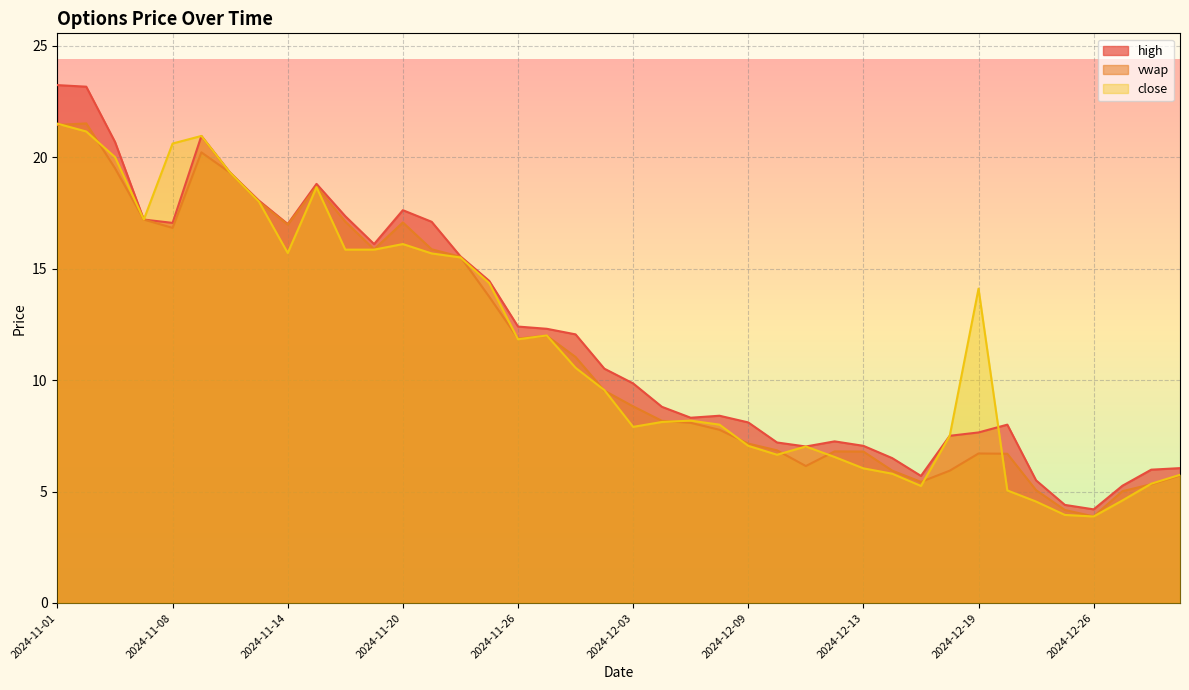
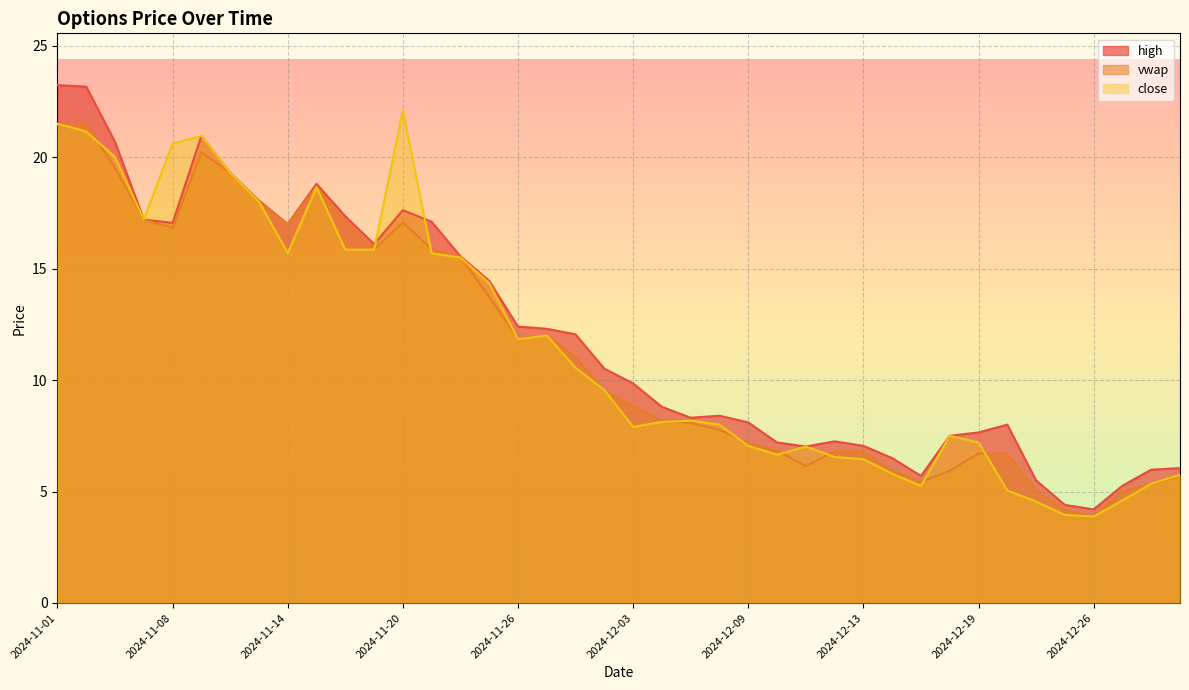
close, 2024-11-20: 16.1 -> 22.1
close, 2024-12-13: 6.0 -> 6.5
close, 2024-12-19: 14.1 -> 7.2
